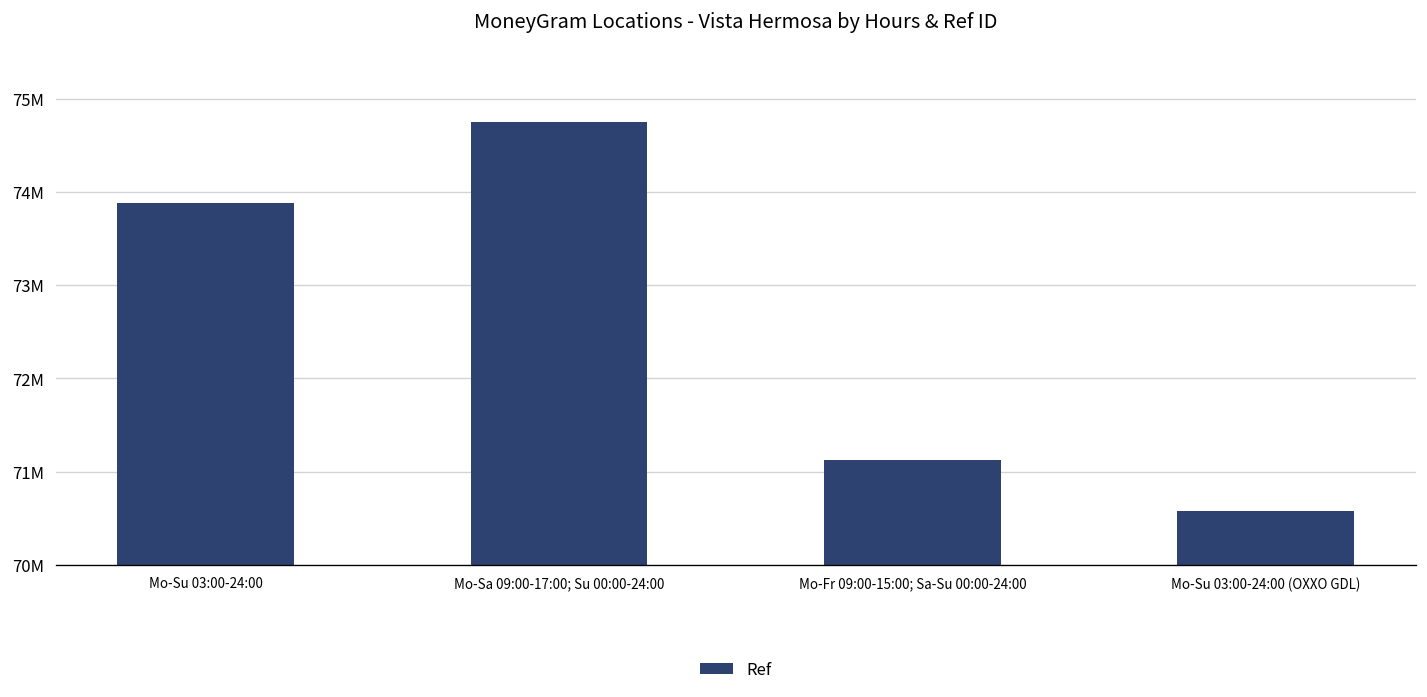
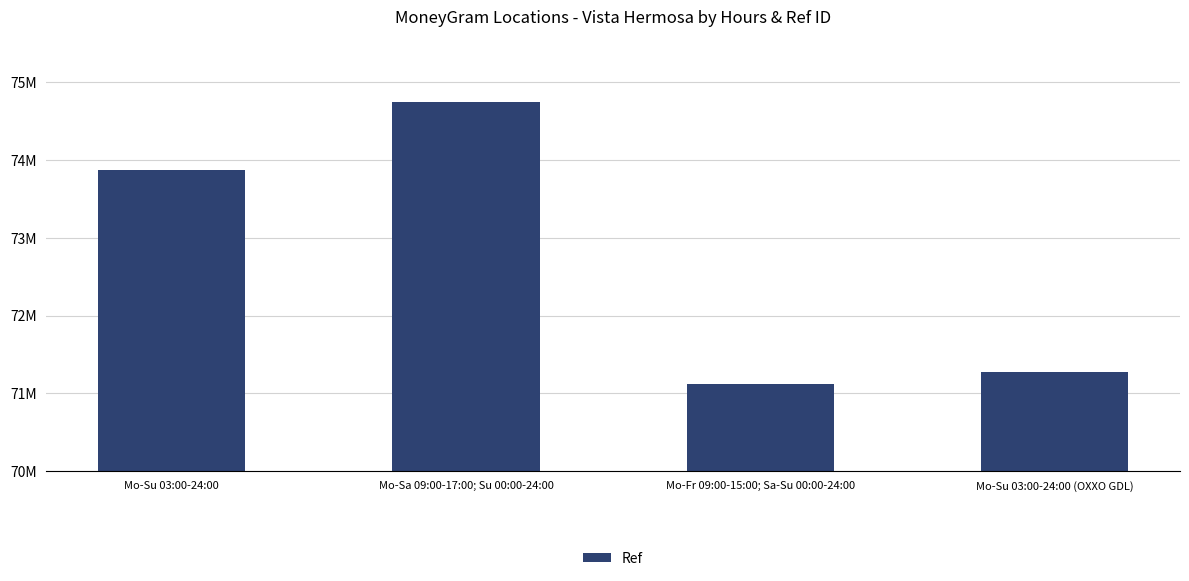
Mo-Su 03:00-24:00 (OXXO GDL): 70600000 -> 71300000
